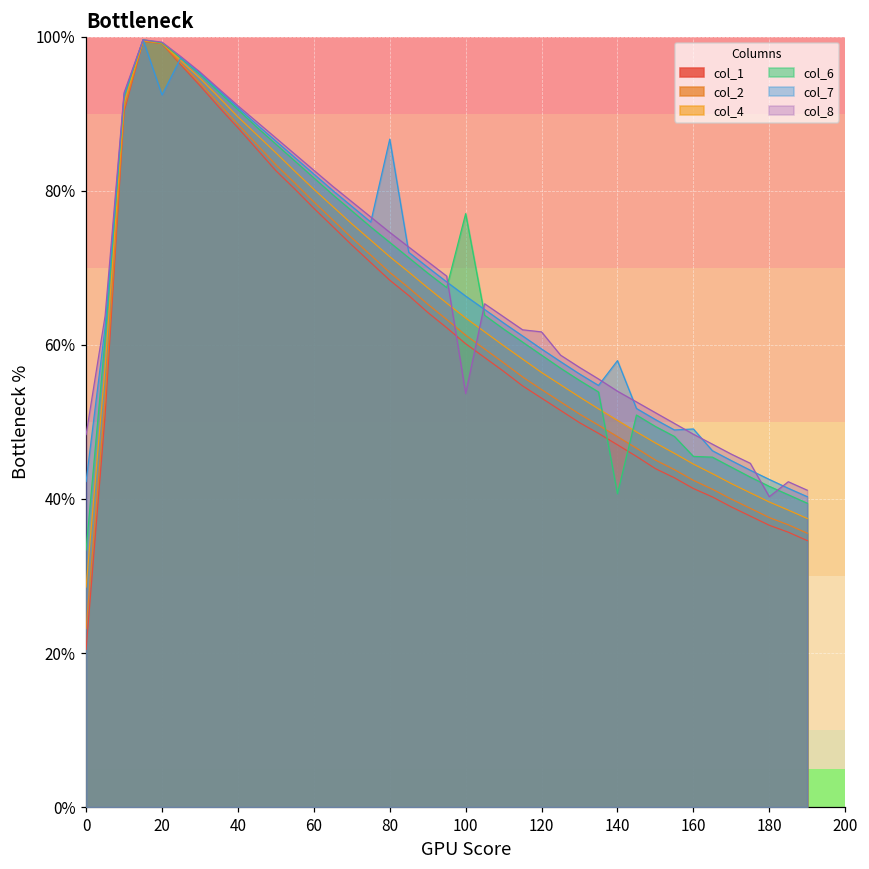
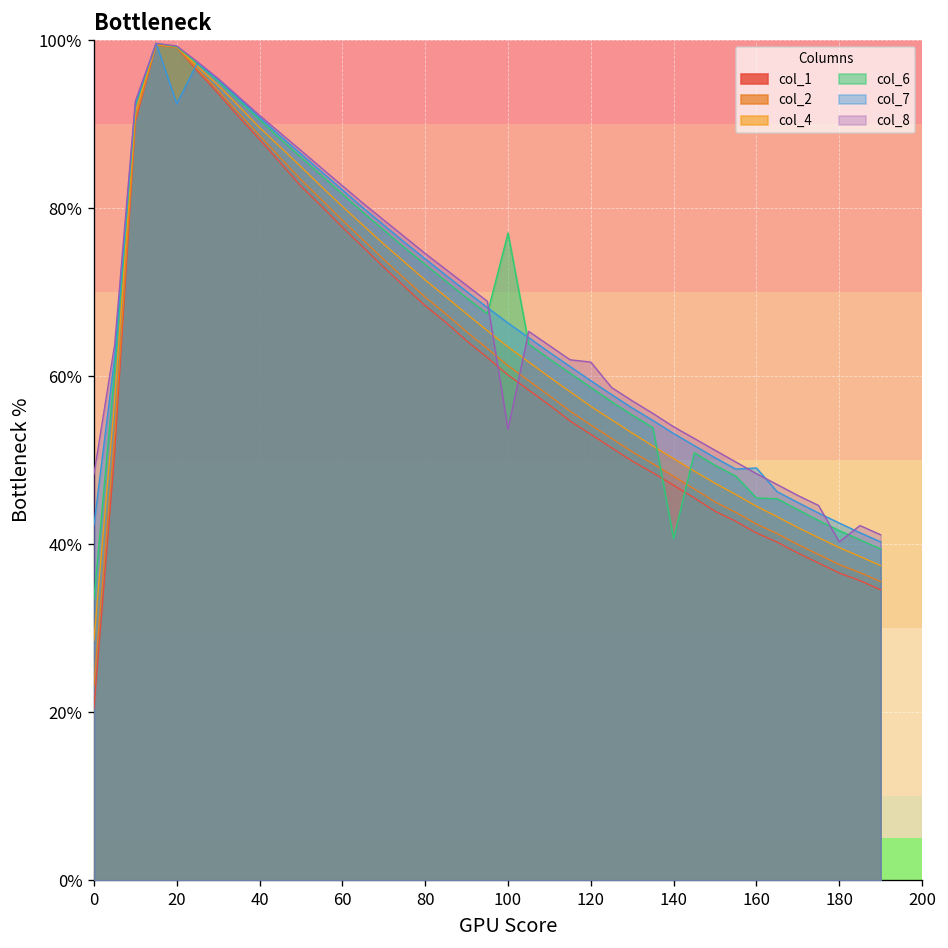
col_7, 80: 87% -> 74%
col_7, 140: 58% -> 53%
